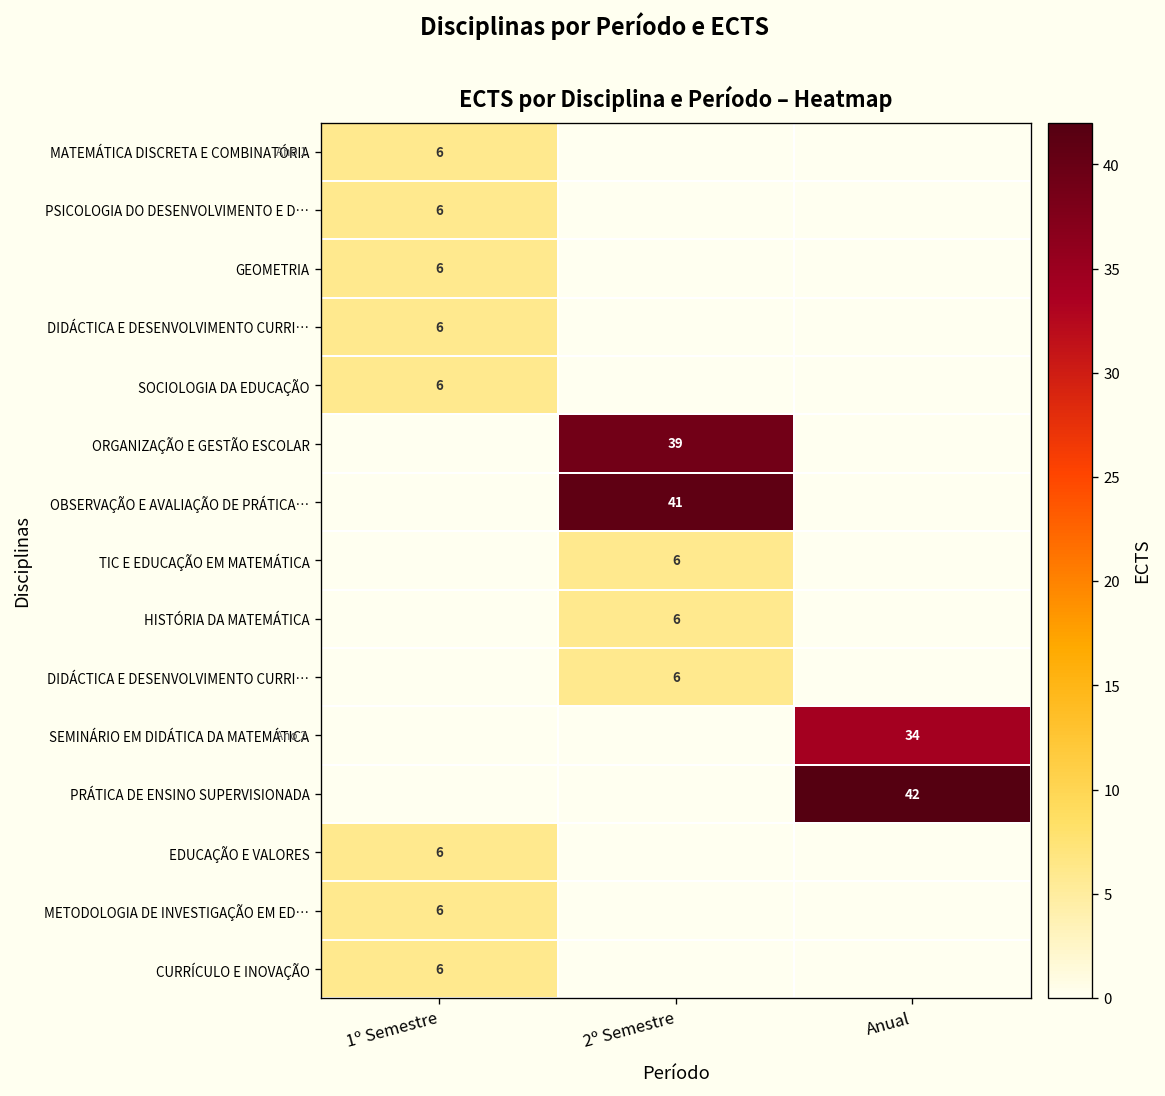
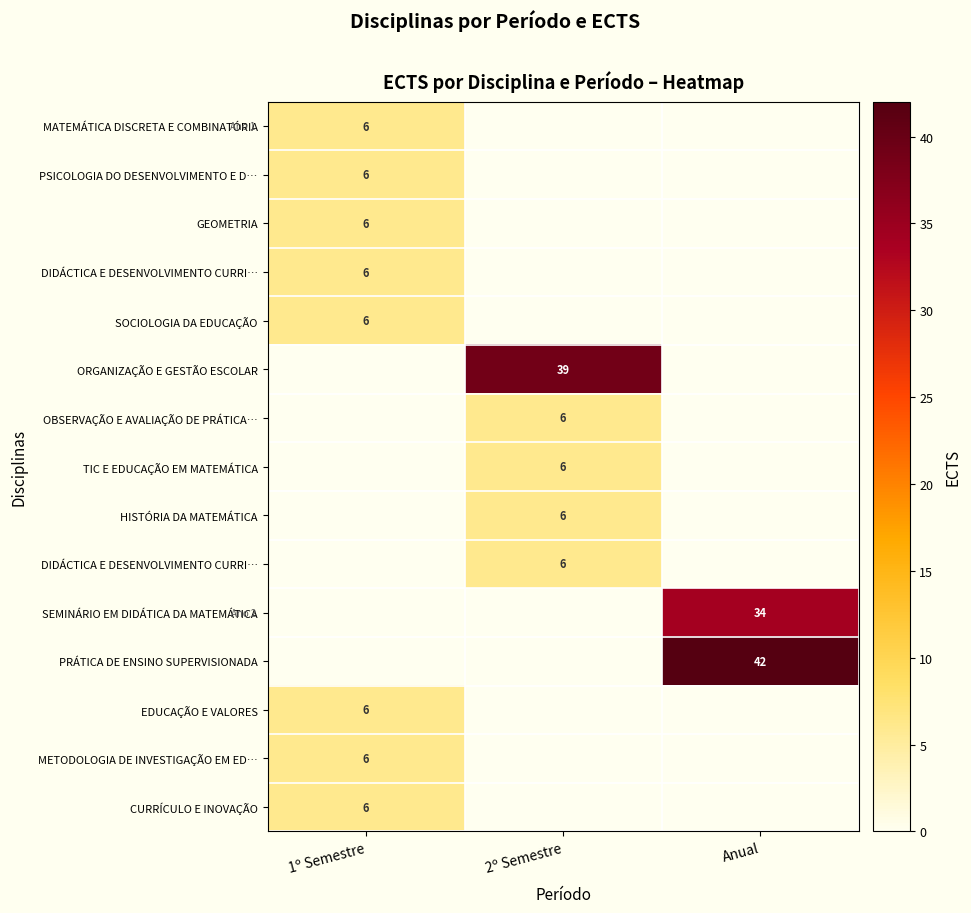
OBSERVAÇÃO E AVALIAÇÃO DE PRÁTICA…, 2º Semestre: 41 -> 6
